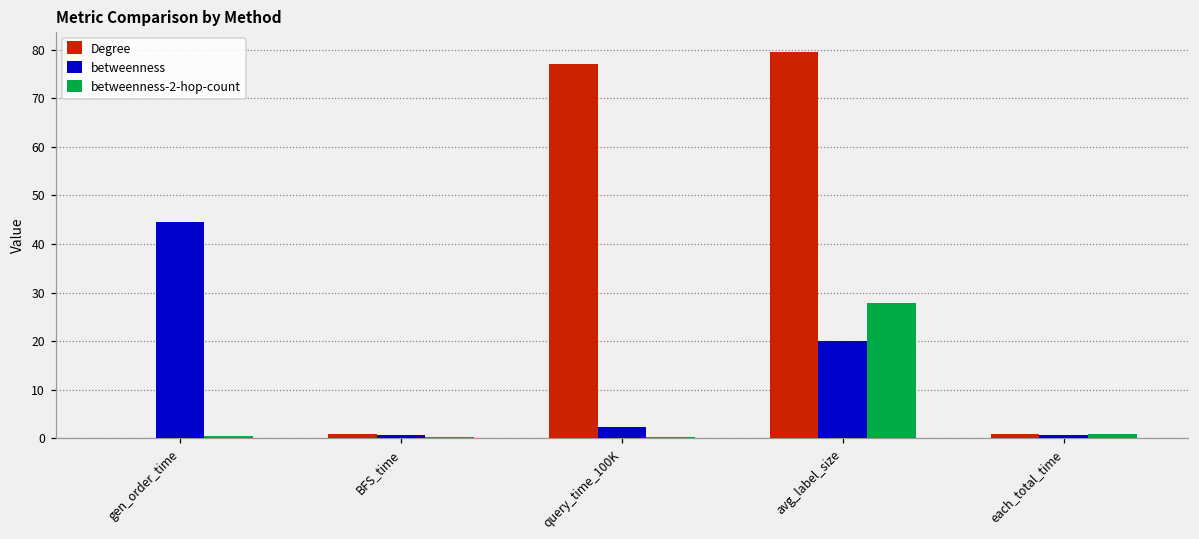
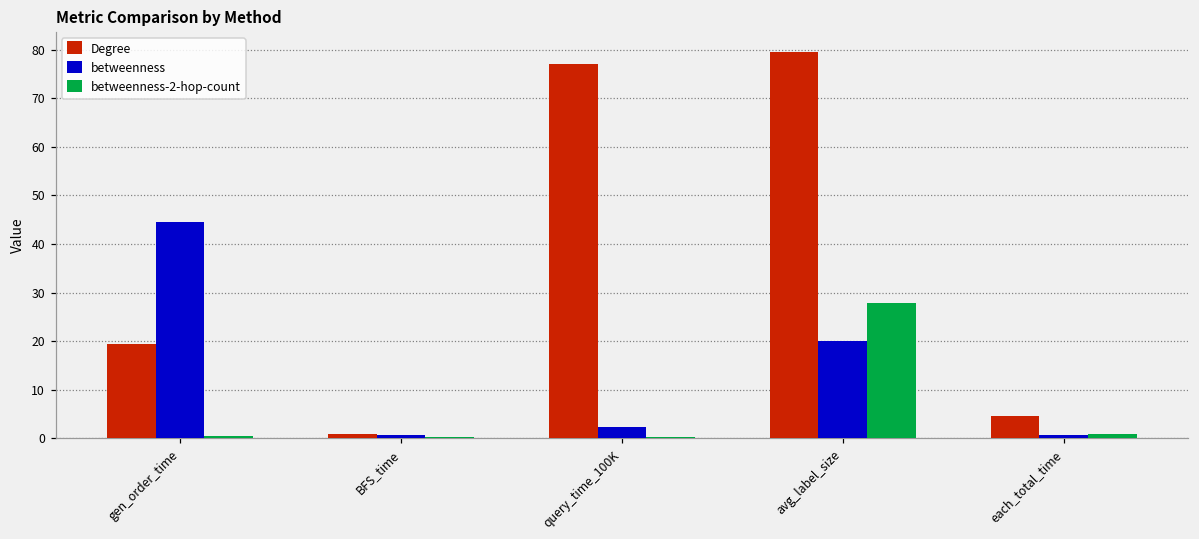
Degree, gen_order_time: 0 -> 19
Degree, each_total_time: 1 -> 5
